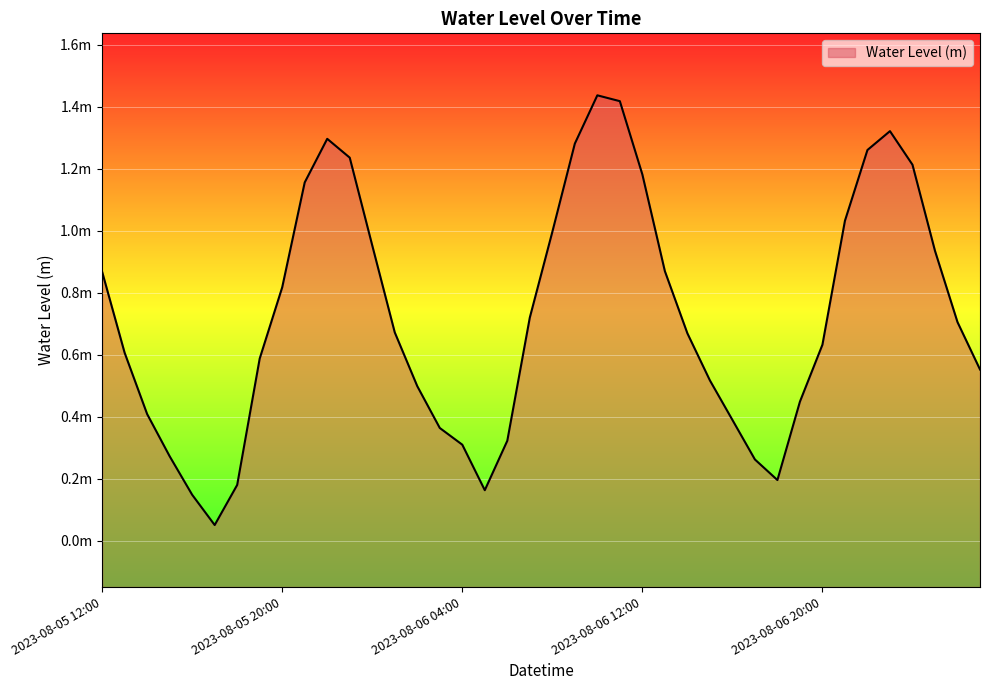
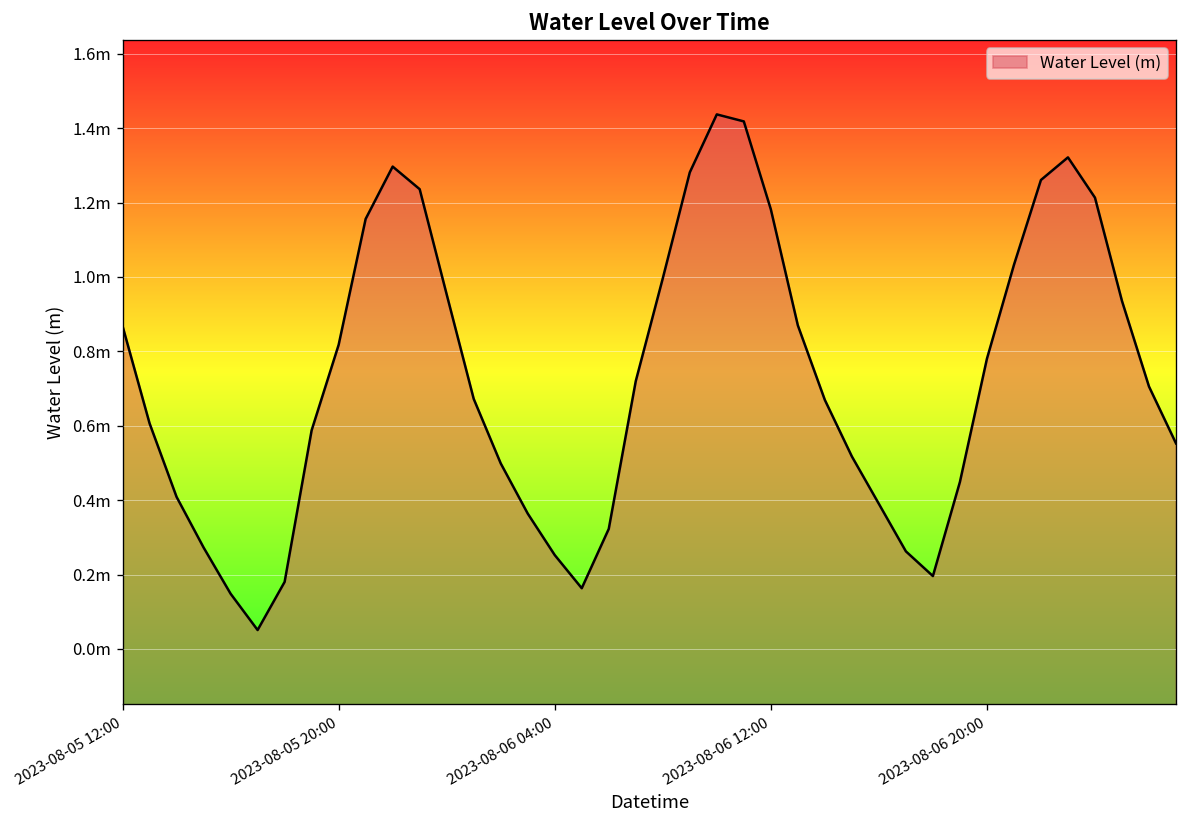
2023-08-06 04:00: 0.31m -> 0.25m
2023-08-06 20:00: 0.63m -> 0.78m
